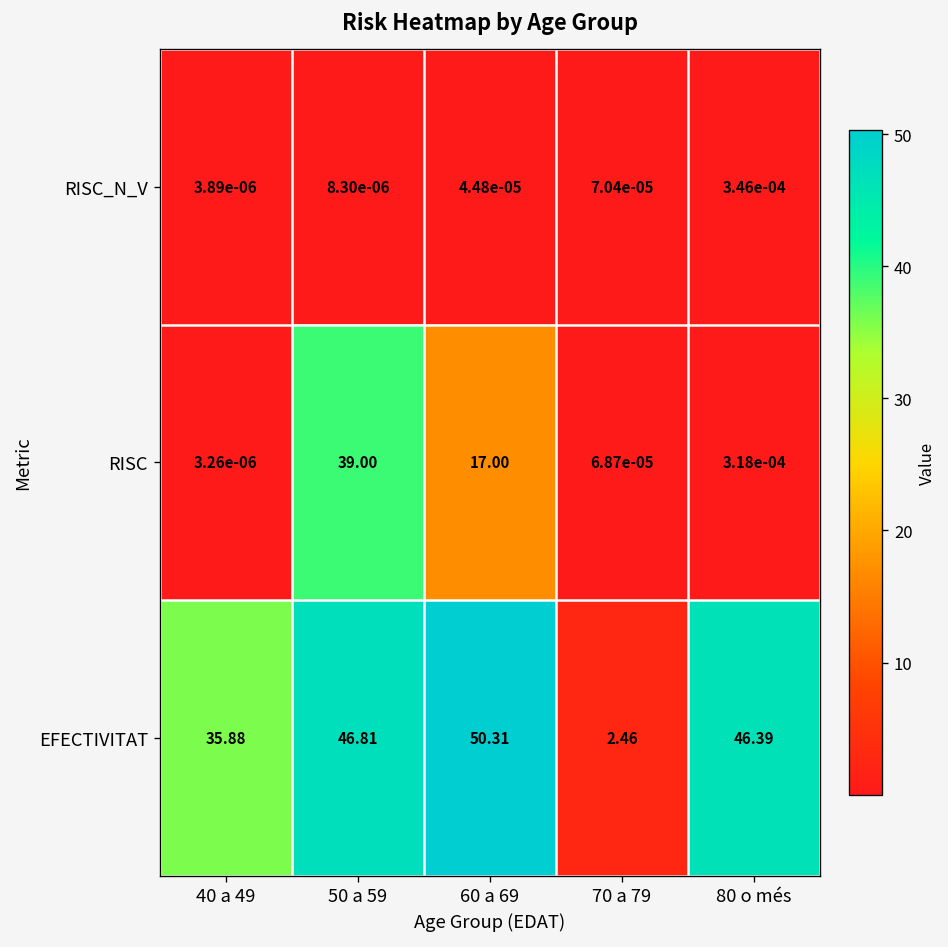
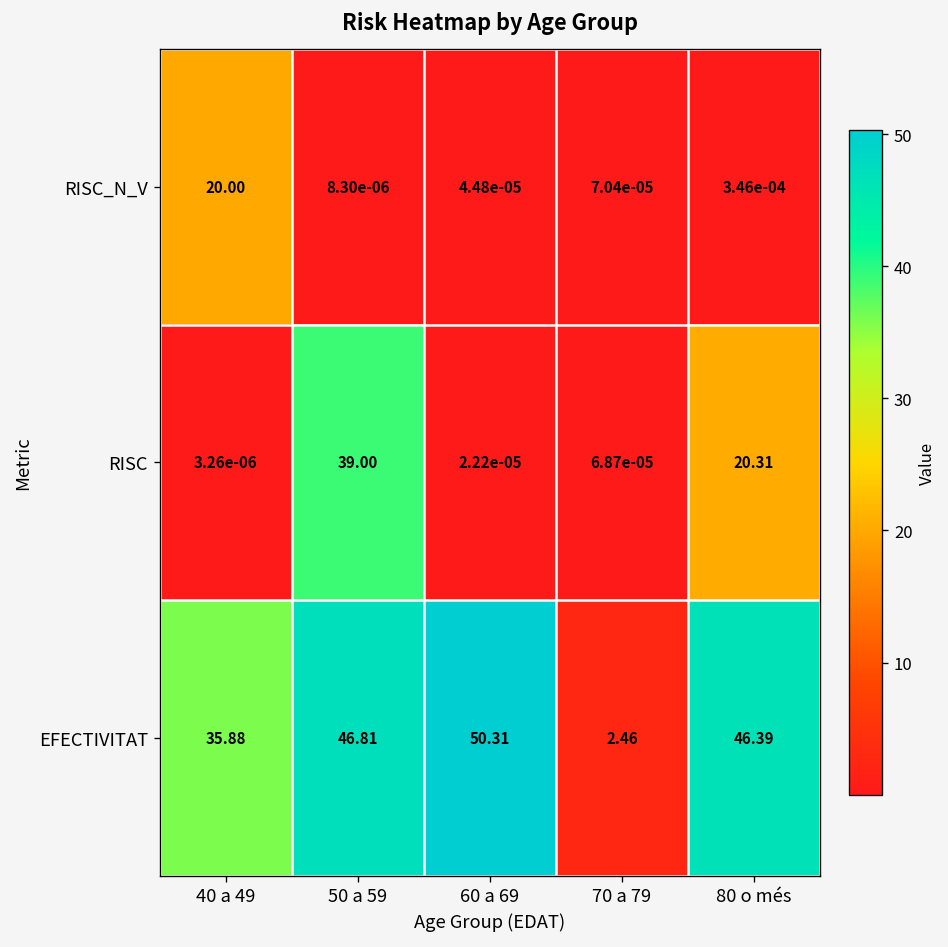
RISC_N_V, 40 a 49: 3.89e-06 -> 20.00
RISC, 60 a 69: 17.00 -> 2.22e-05
RISC, 80 o més: 3.18e-04 -> 20.31
